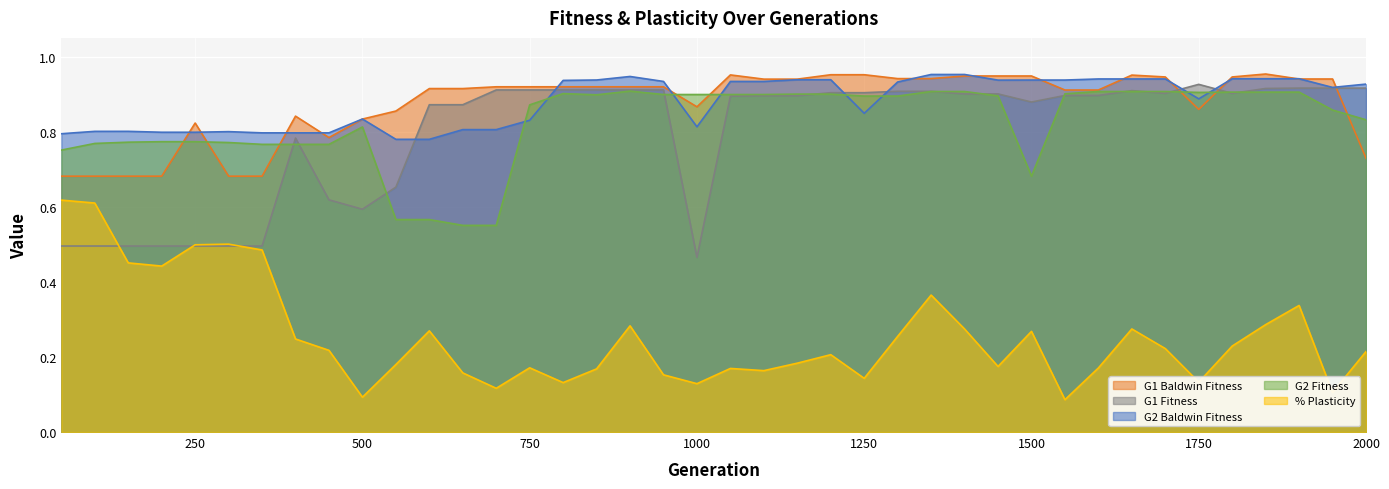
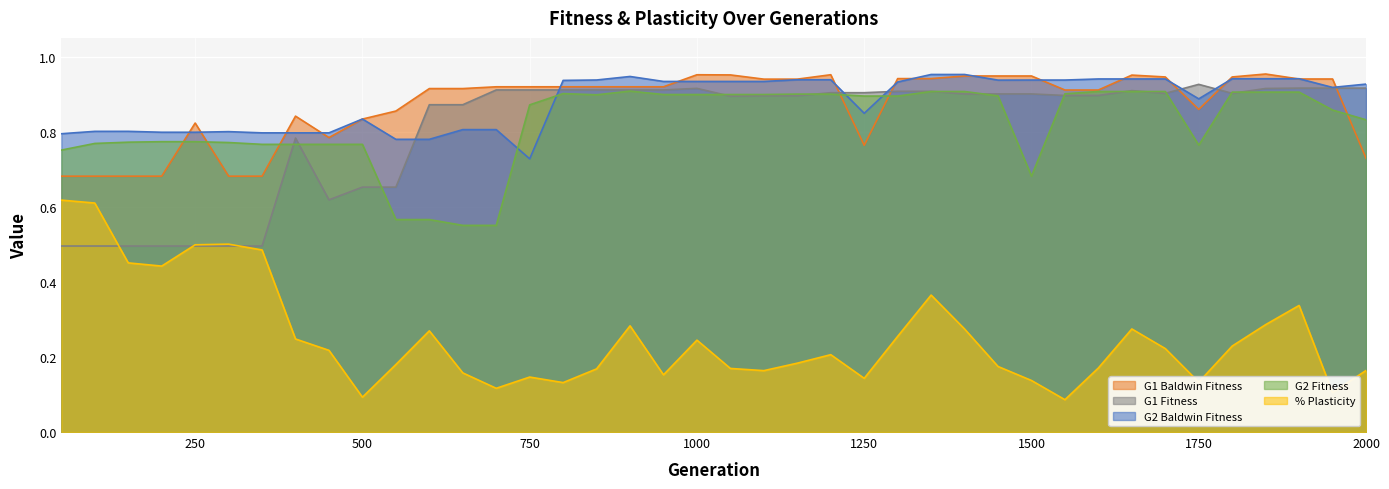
G1 Fitness, 500: 0.59 -> 0.65
G2 Fitness, 500: 0.81 -> 0.77
G2 Baldwin Fitness, 750: 0.83 -> 0.73
% Plasticity, 750: 0.17 -> 0.15
G1 Baldwin Fitness, 1000: 0.87 -> 0.95
G1 Fitness, 1000: 0.47 -> 0.92
G2 Baldwin Fitness, 1000: 0.81 -> 0.93
% Plasticity, 1000: 0.13 -> 0.24
G1 Baldwin Fitness, 1250: 0.95 -> 0.76
G1 Fitness, 1500: 0.88 -> 0.90
% Plasticity, 1500: 0.27 -> 0.14
G2 Fitness, 1750: 0.90 -> 0.76
% Plasticity, 2000: 0.21 -> 0.16
